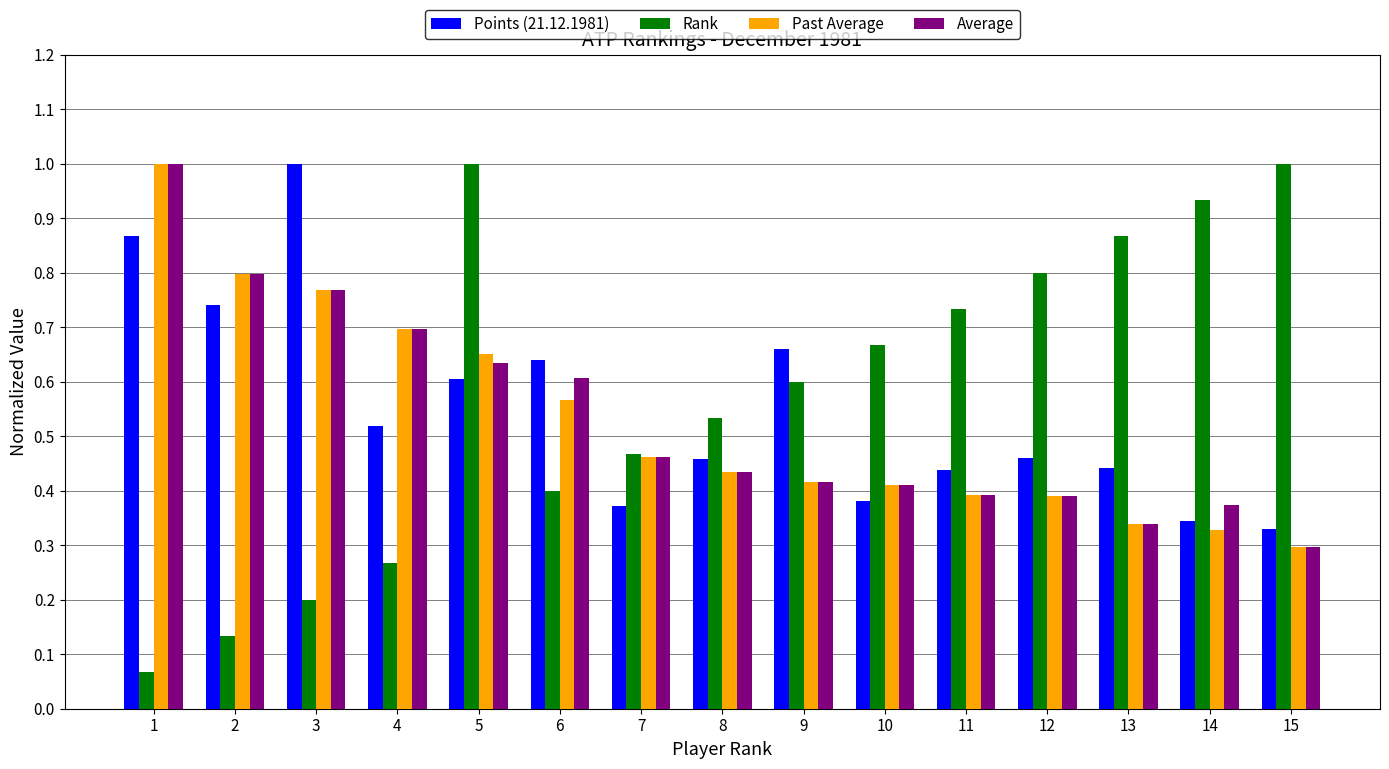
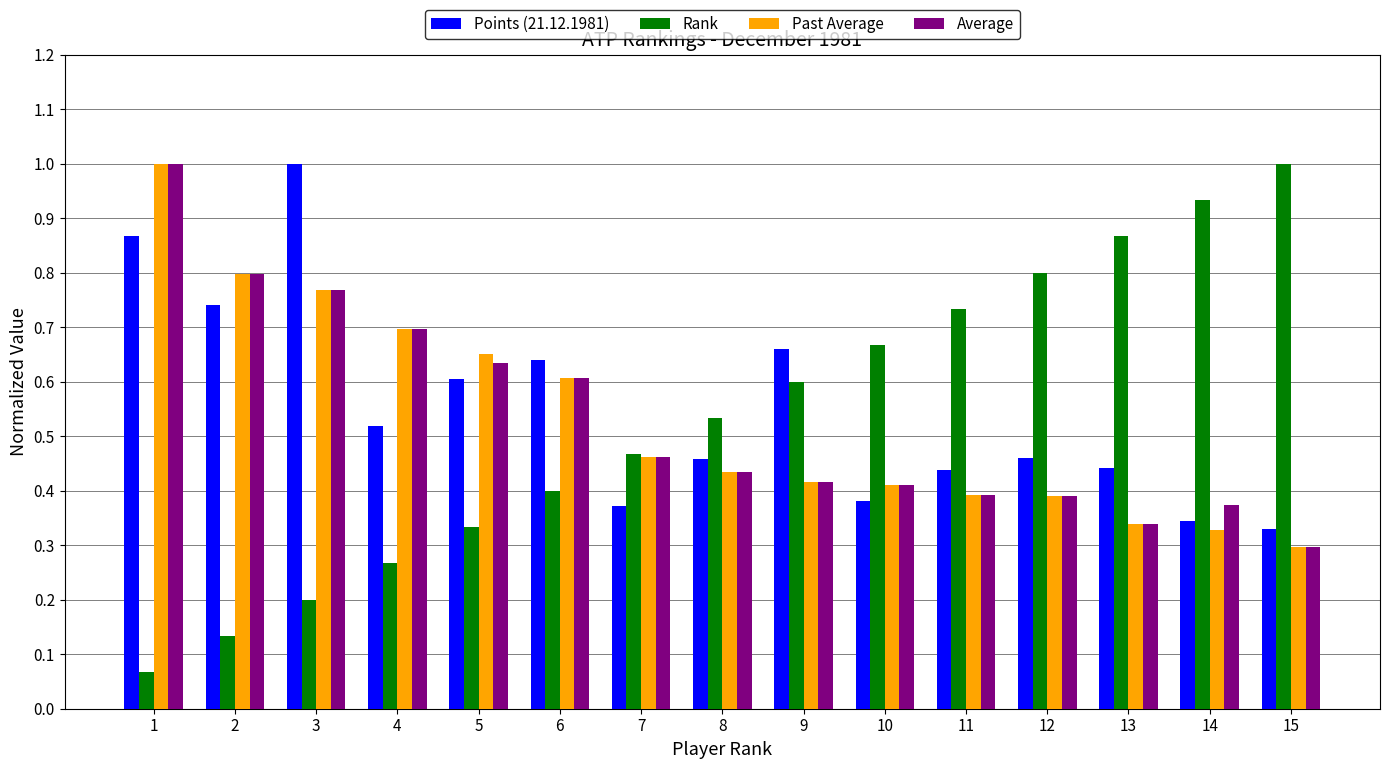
Rank, 5: 1.00 -> 0.33
Past Average, 6: 0.57 -> 0.61
